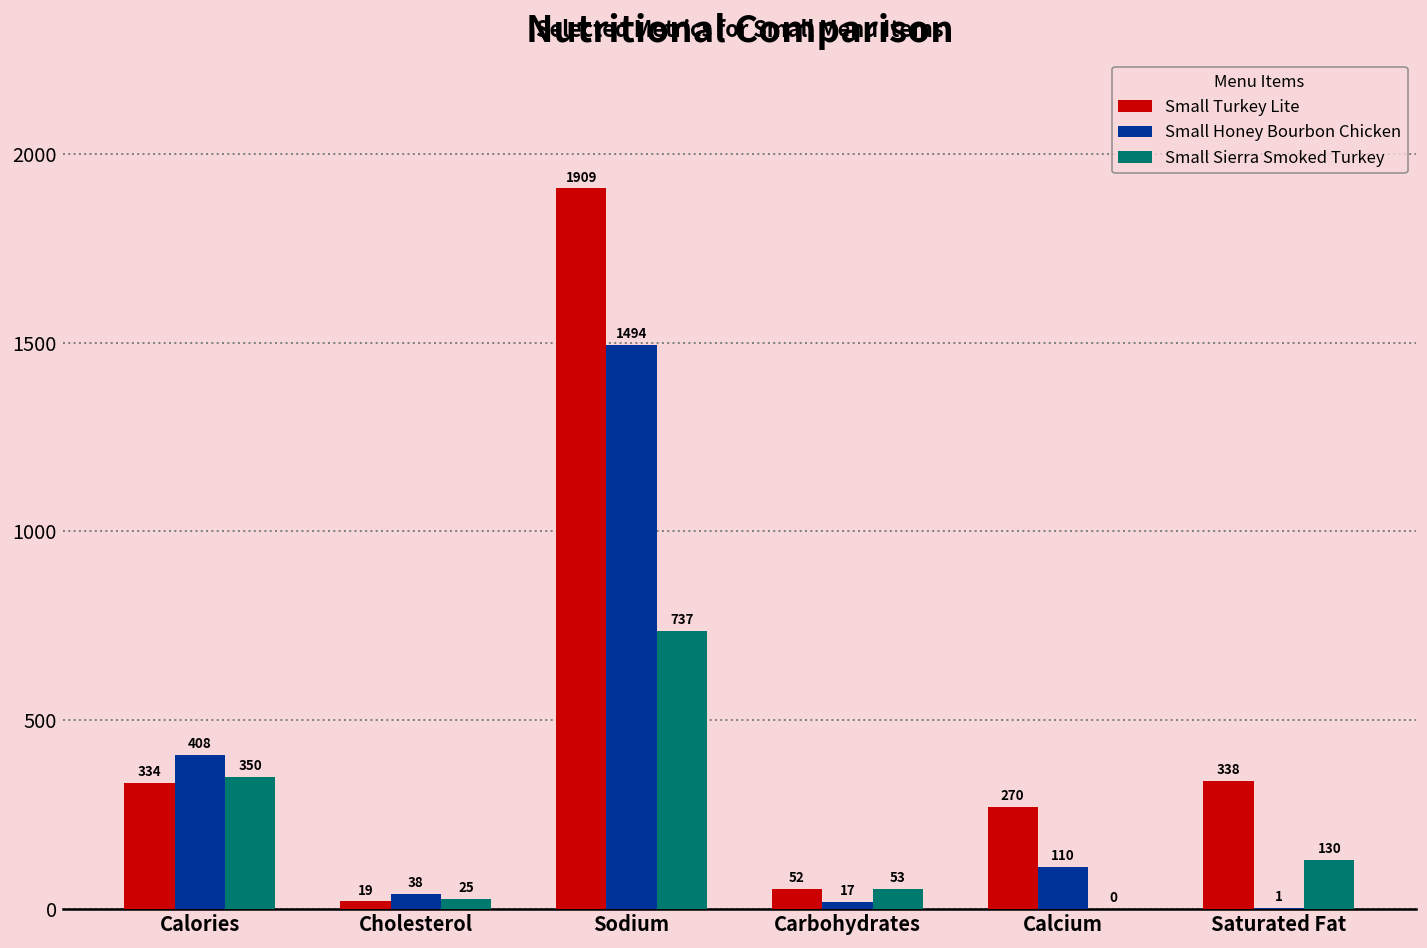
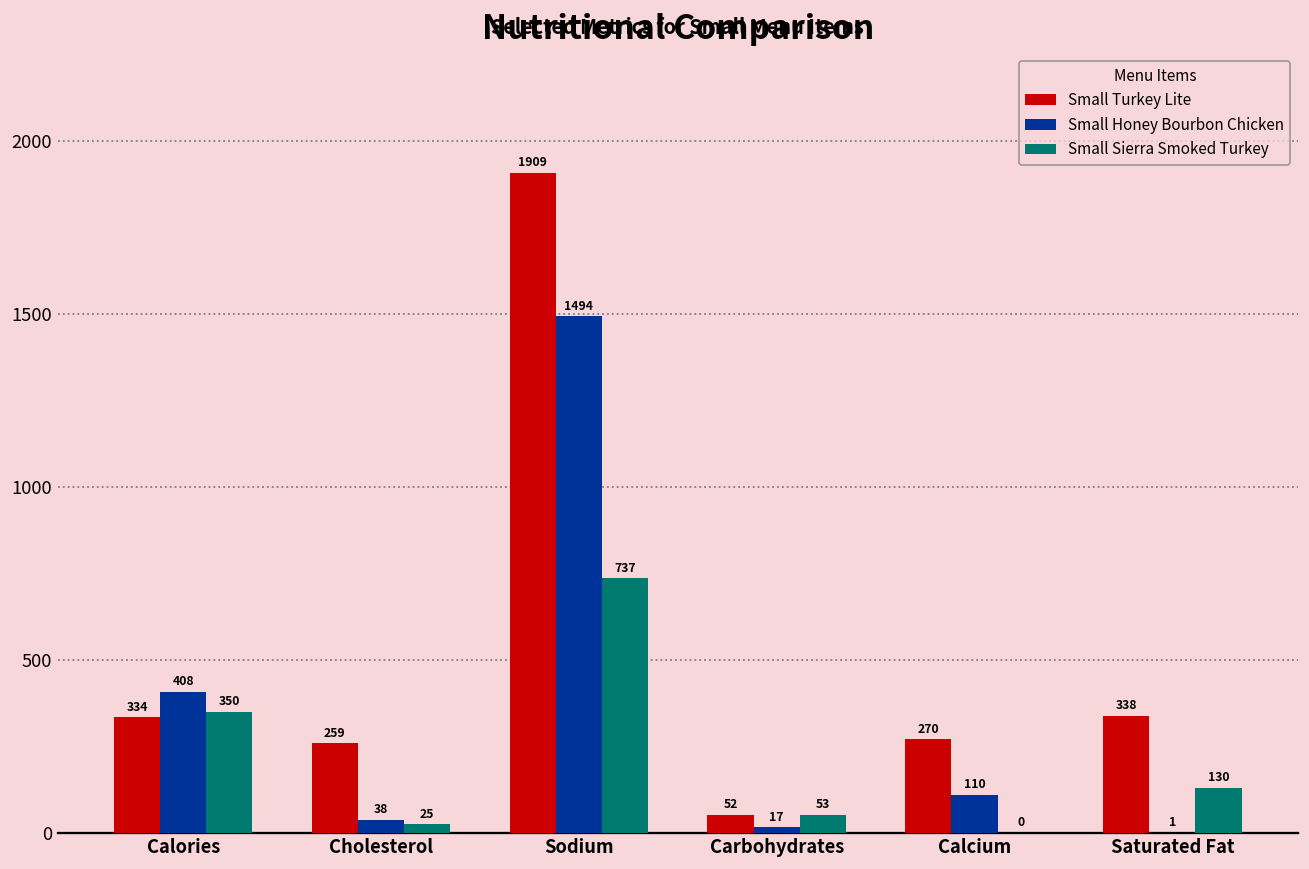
Small Turkey Lite, Cholesterol: 19 -> 259
